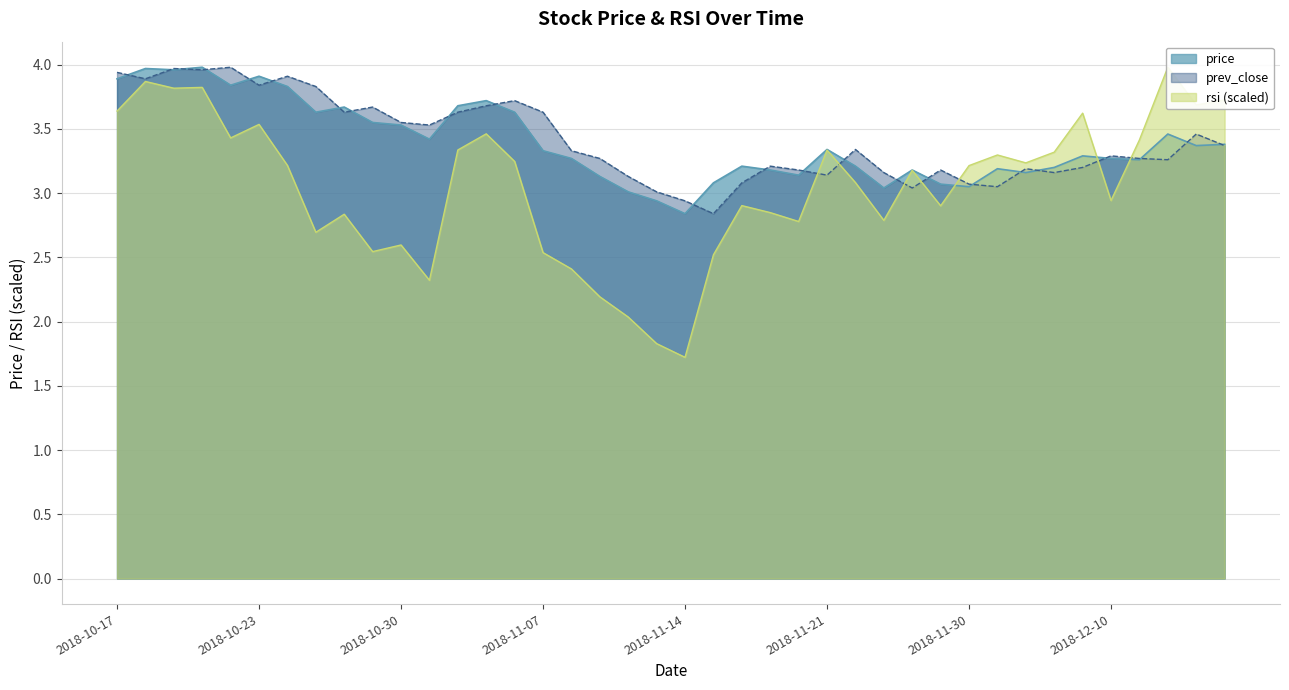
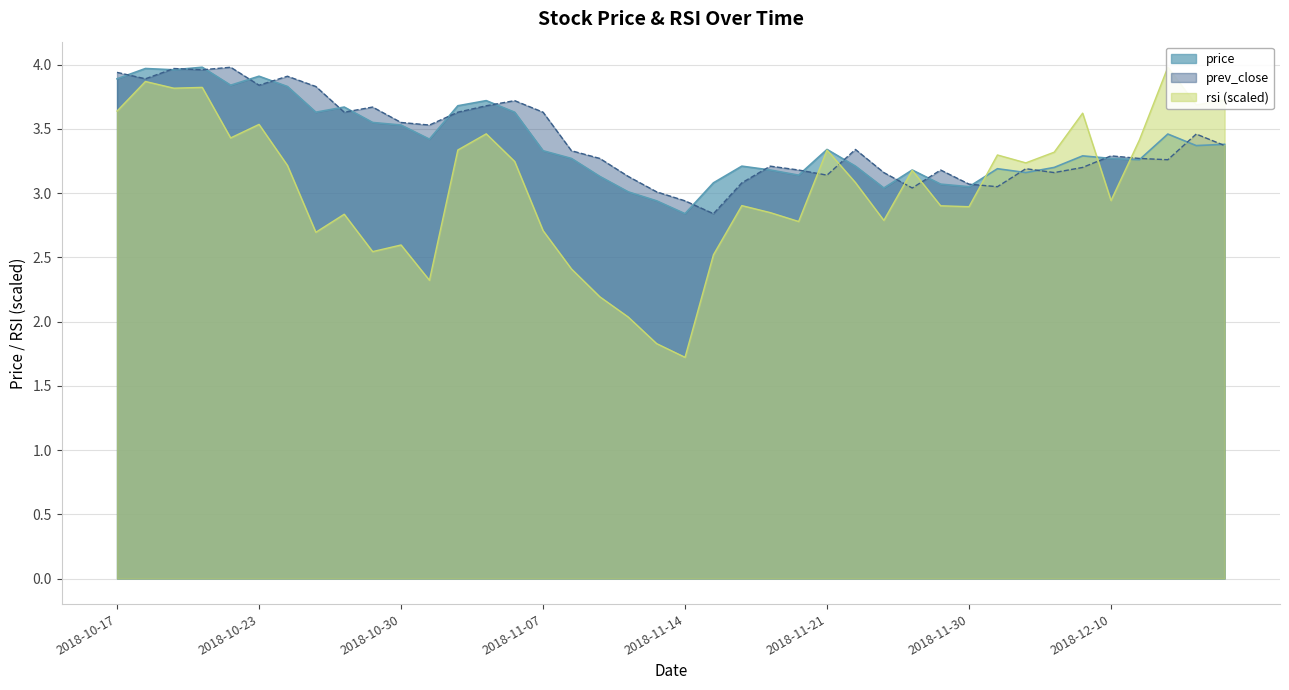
rsi (scaled), 2018-11-07: 2.54 -> 2.71
rsi (scaled), 2018-11-30: 3.21 -> 2.89
